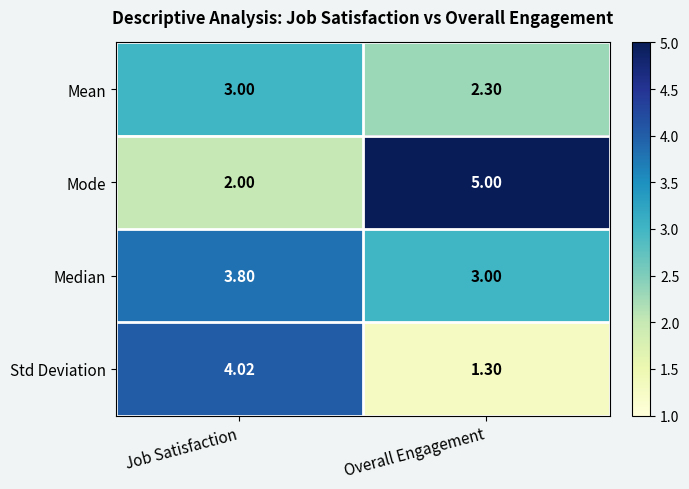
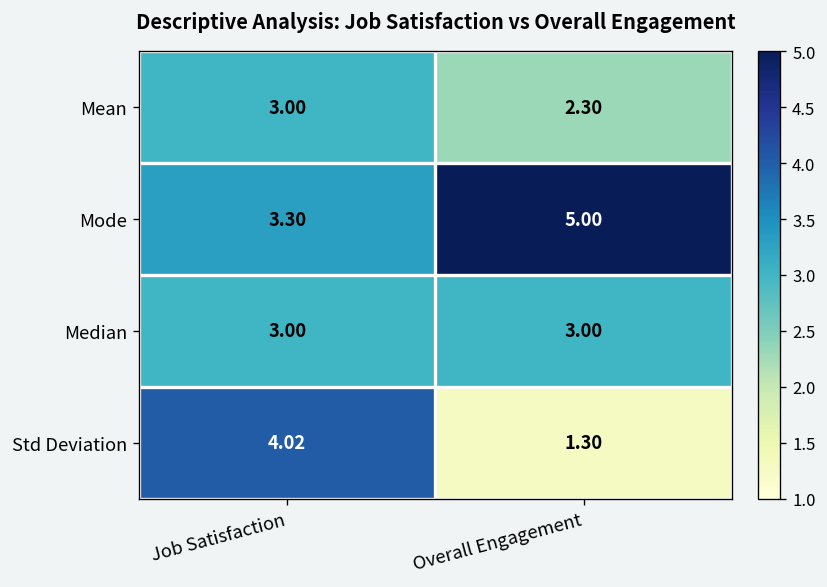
Mode, Job Satisfaction: 2.00 -> 3.30
Median, Job Satisfaction: 3.80 -> 3.00
